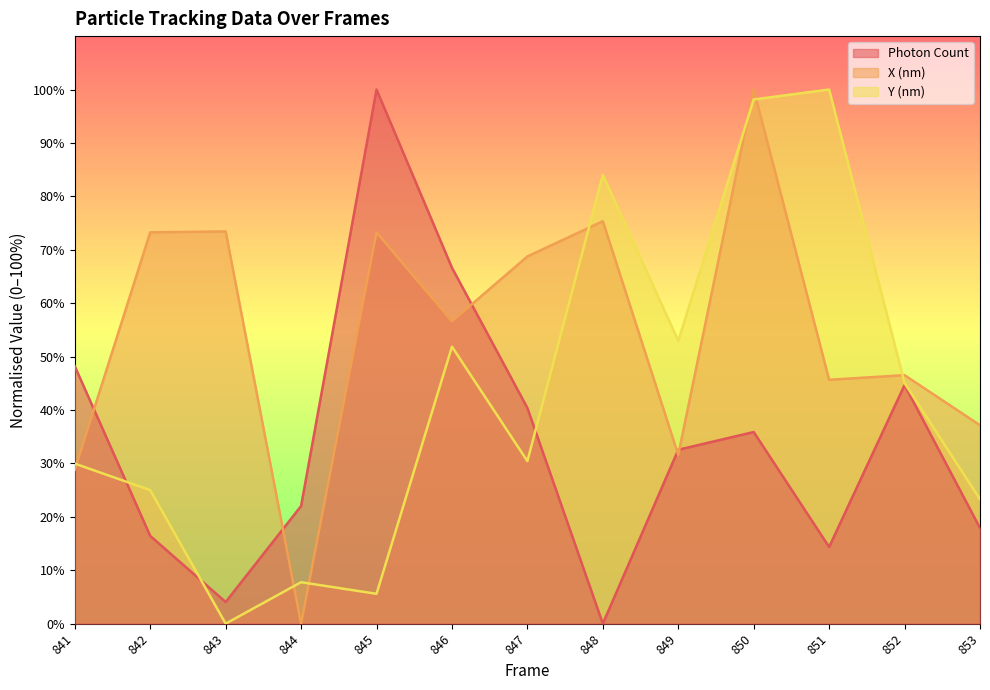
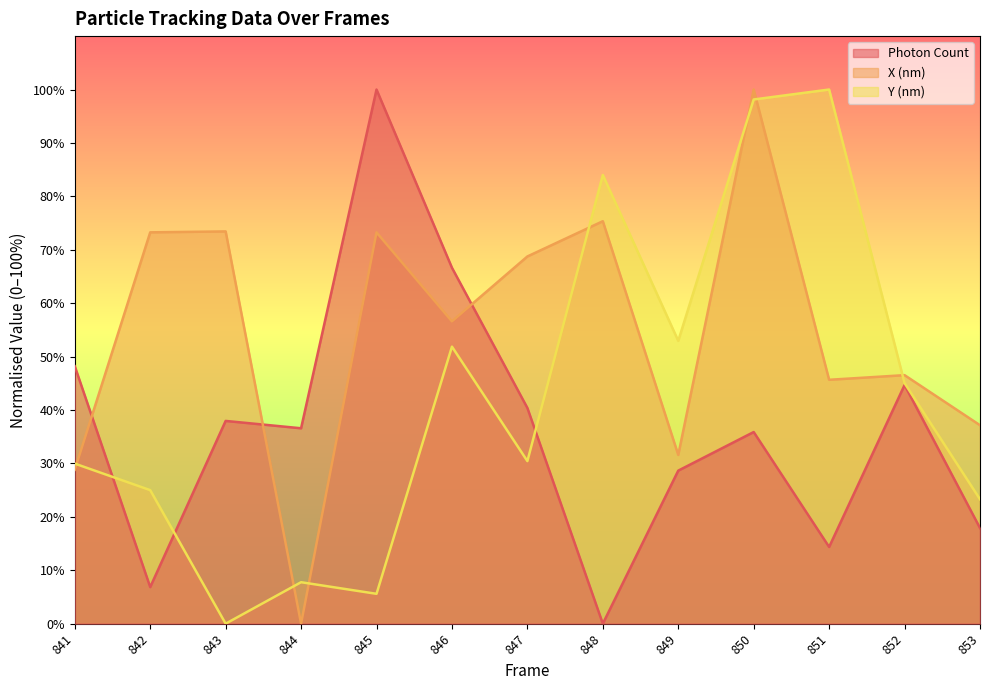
Photon Count, 842: 16% -> 7%
Photon Count, 843: 4% -> 38%
Photon Count, 844: 22% -> 37%
Photon Count, 849: 33% -> 29%
